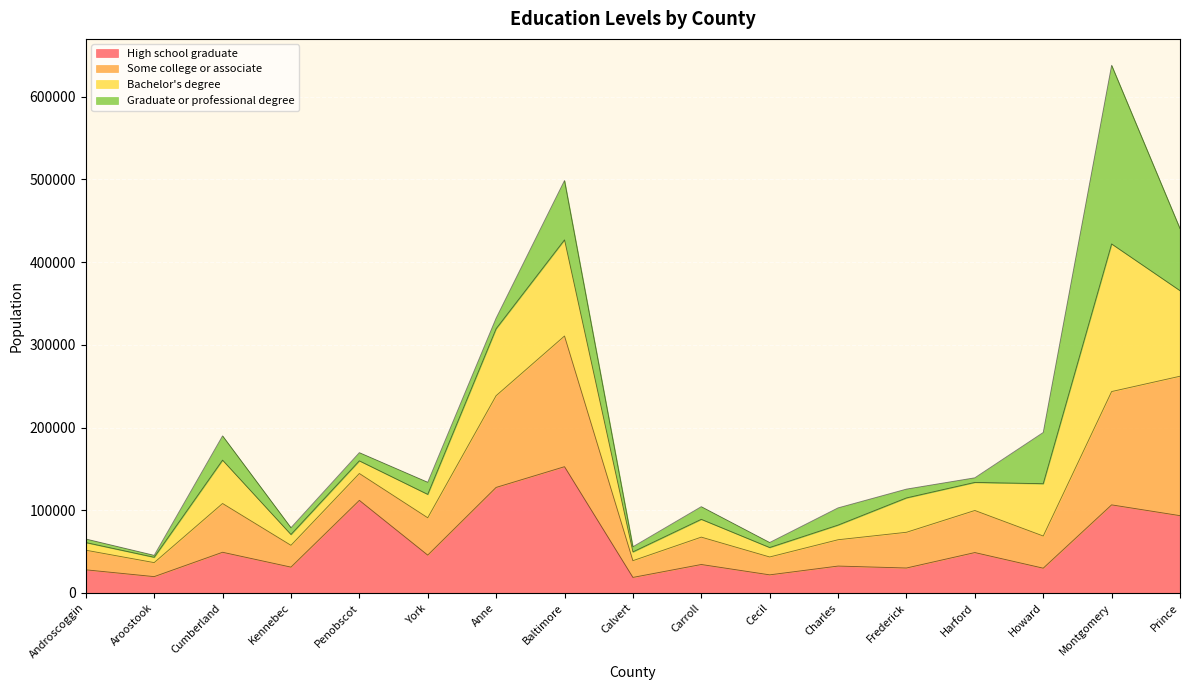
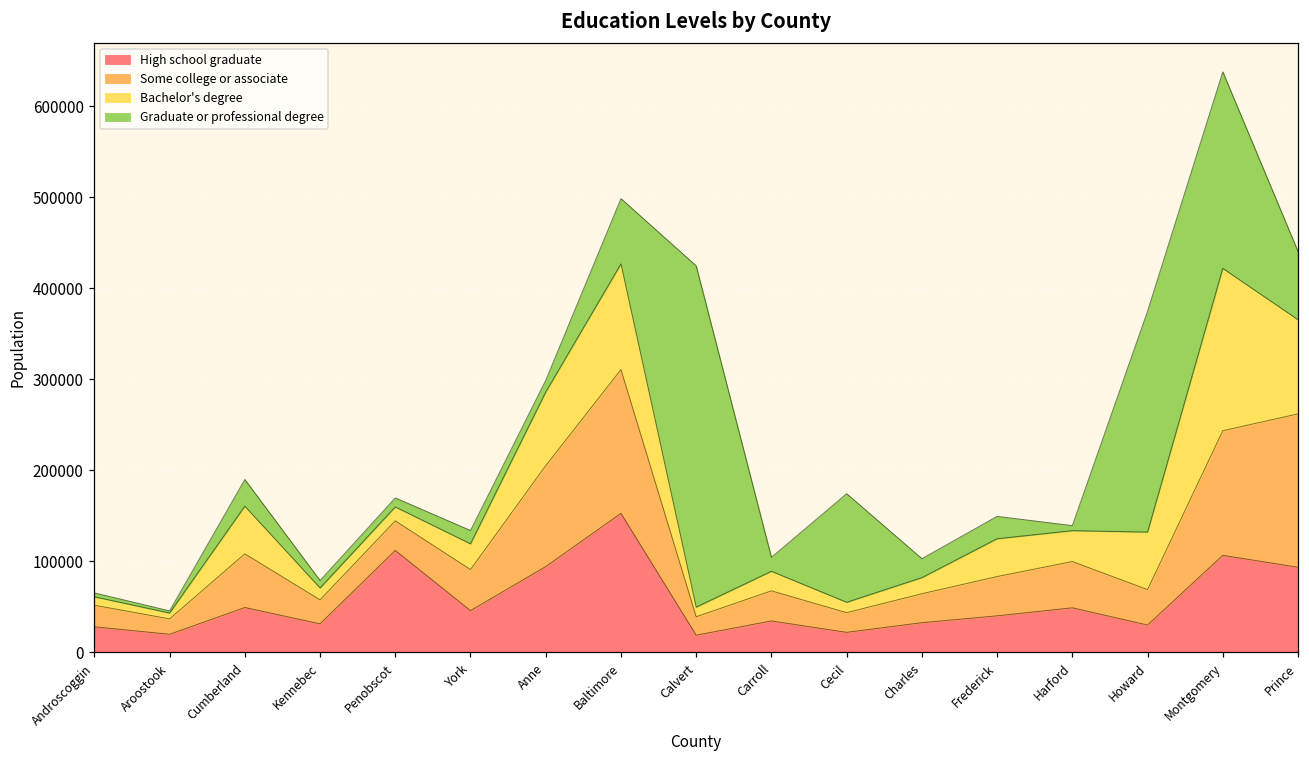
High school graduate, Anne: 130000 -> 90000
Graduate or professional degree, Calvert: 10000 -> 380000
Graduate or professional degree, Cecil: 10000 -> 120000
High school graduate, Frederick: 30000 -> 40000
Graduate or professional degree, Frederick: 10000 -> 20000
Graduate or professional degree, Howard: 60000 -> 240000
